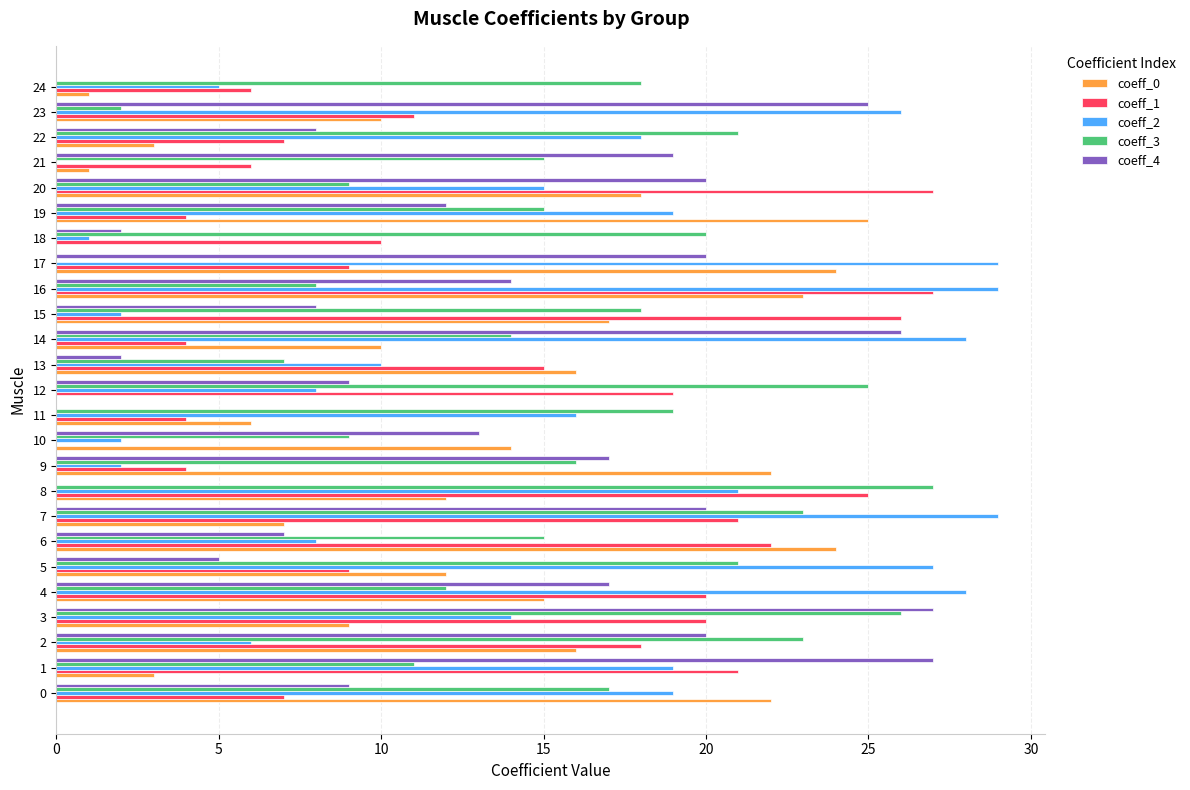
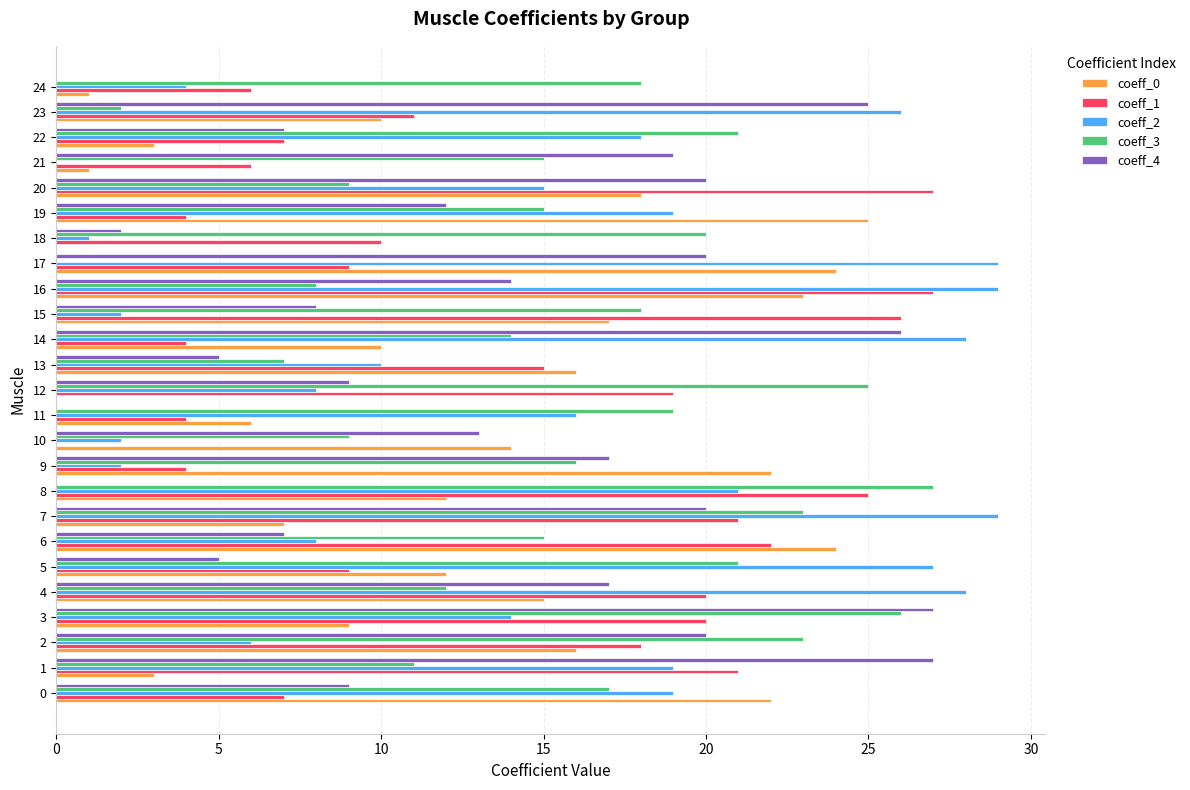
coeff_2, 24: 5 -> 4
coeff_4, 22: 8 -> 7
coeff_4, 13: 2 -> 5
